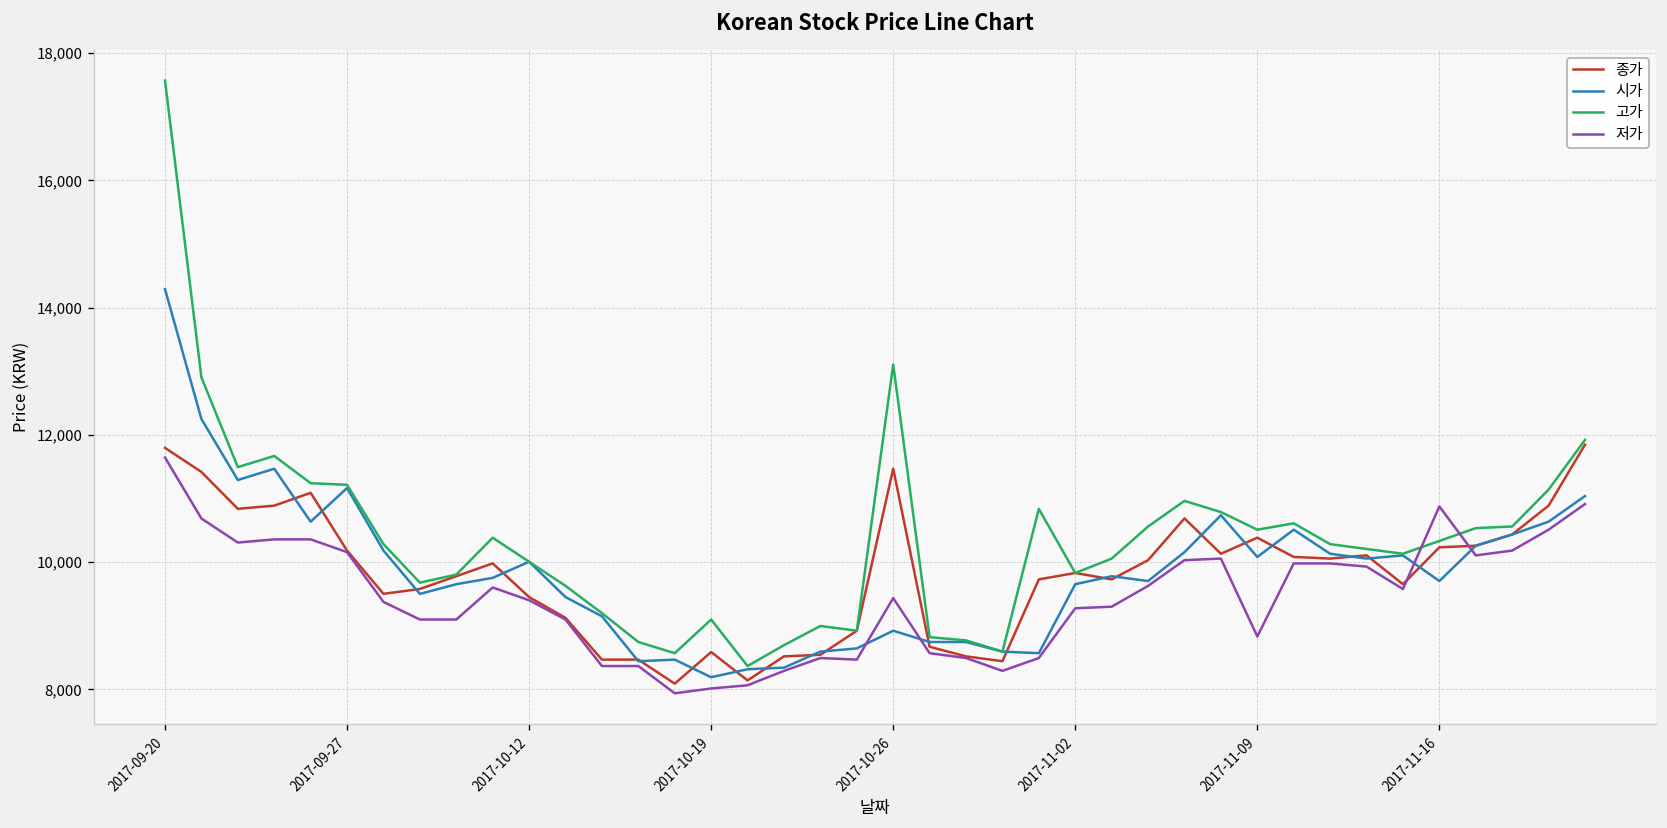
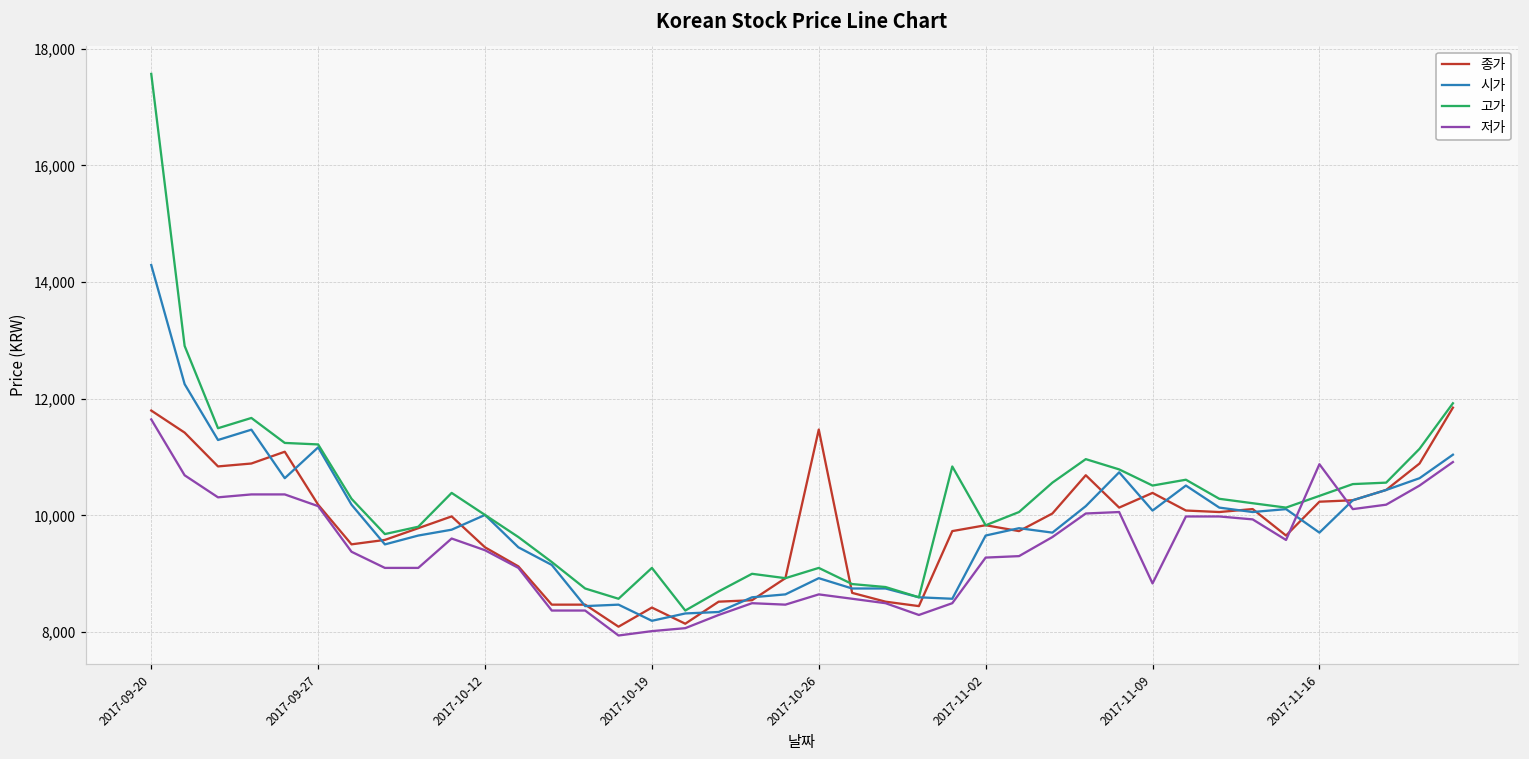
종가, 2017-10-19: 8,600 -> 8,400
고가, 2017-10-26: 13,100 -> 9,100
저가, 2017-10-26: 9,400 -> 8,600
